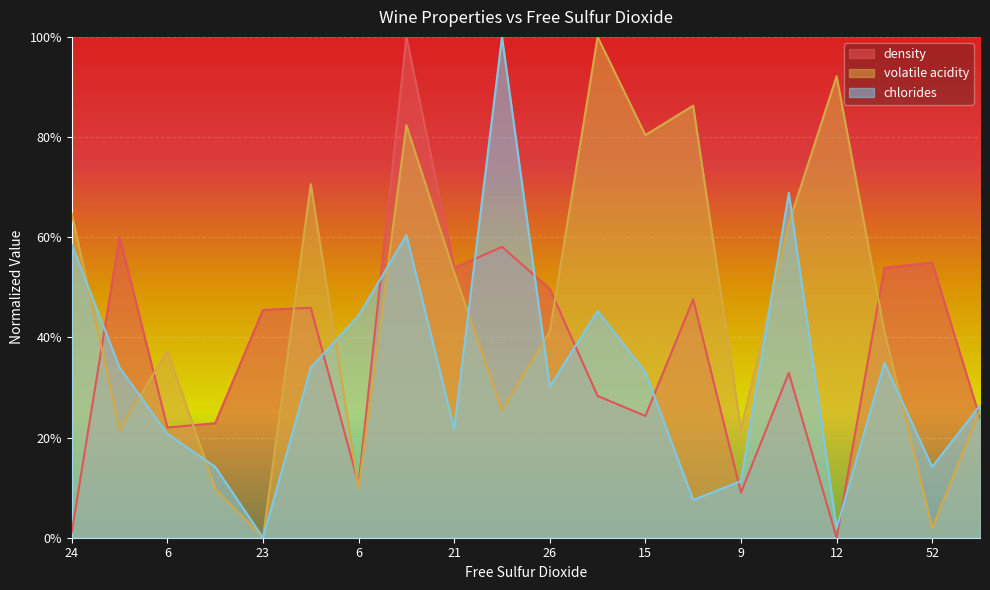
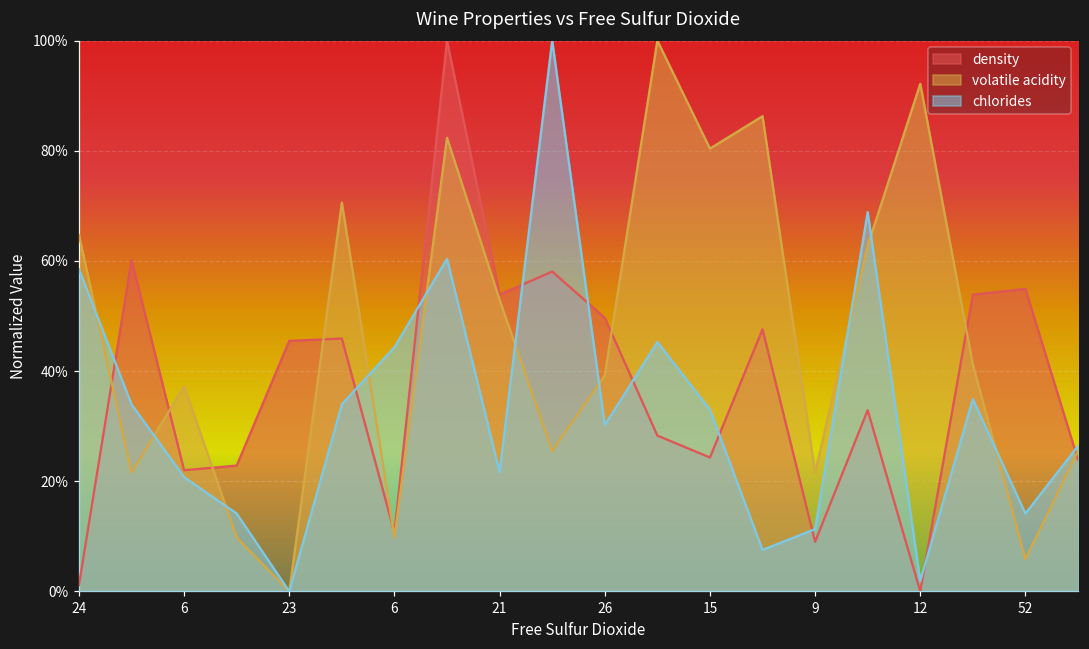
volatile acidity, 26: 41% -> 39%
volatile acidity, 52: 2% -> 6%
